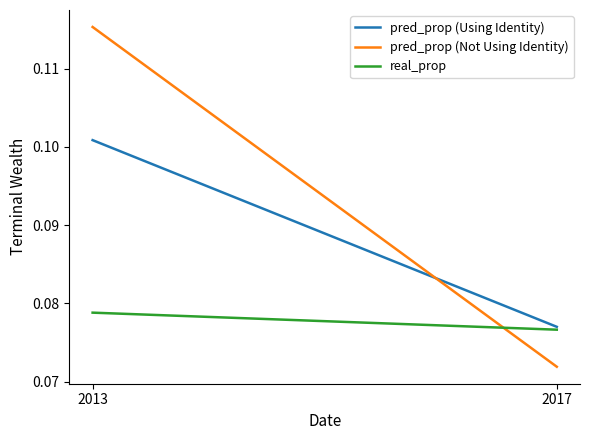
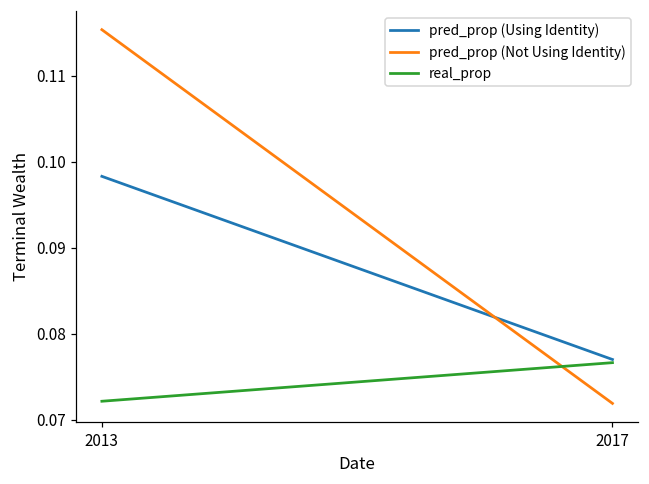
pred_prop (Using Identity), 2013: 0.101 -> 0.098
real_prop, 2013: 0.079 -> 0.072
